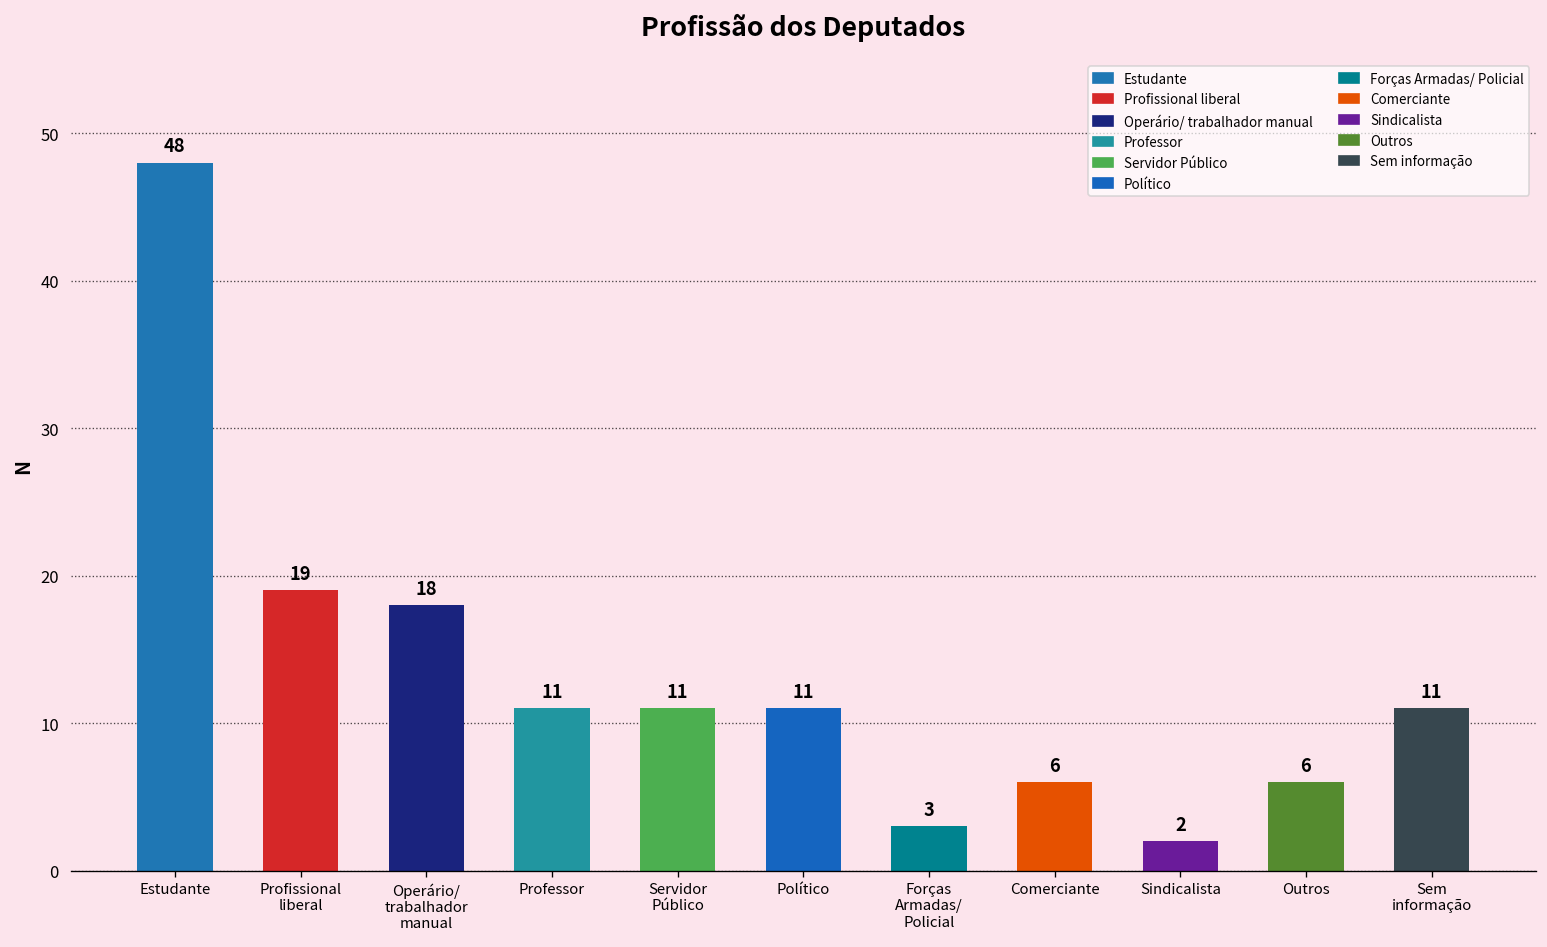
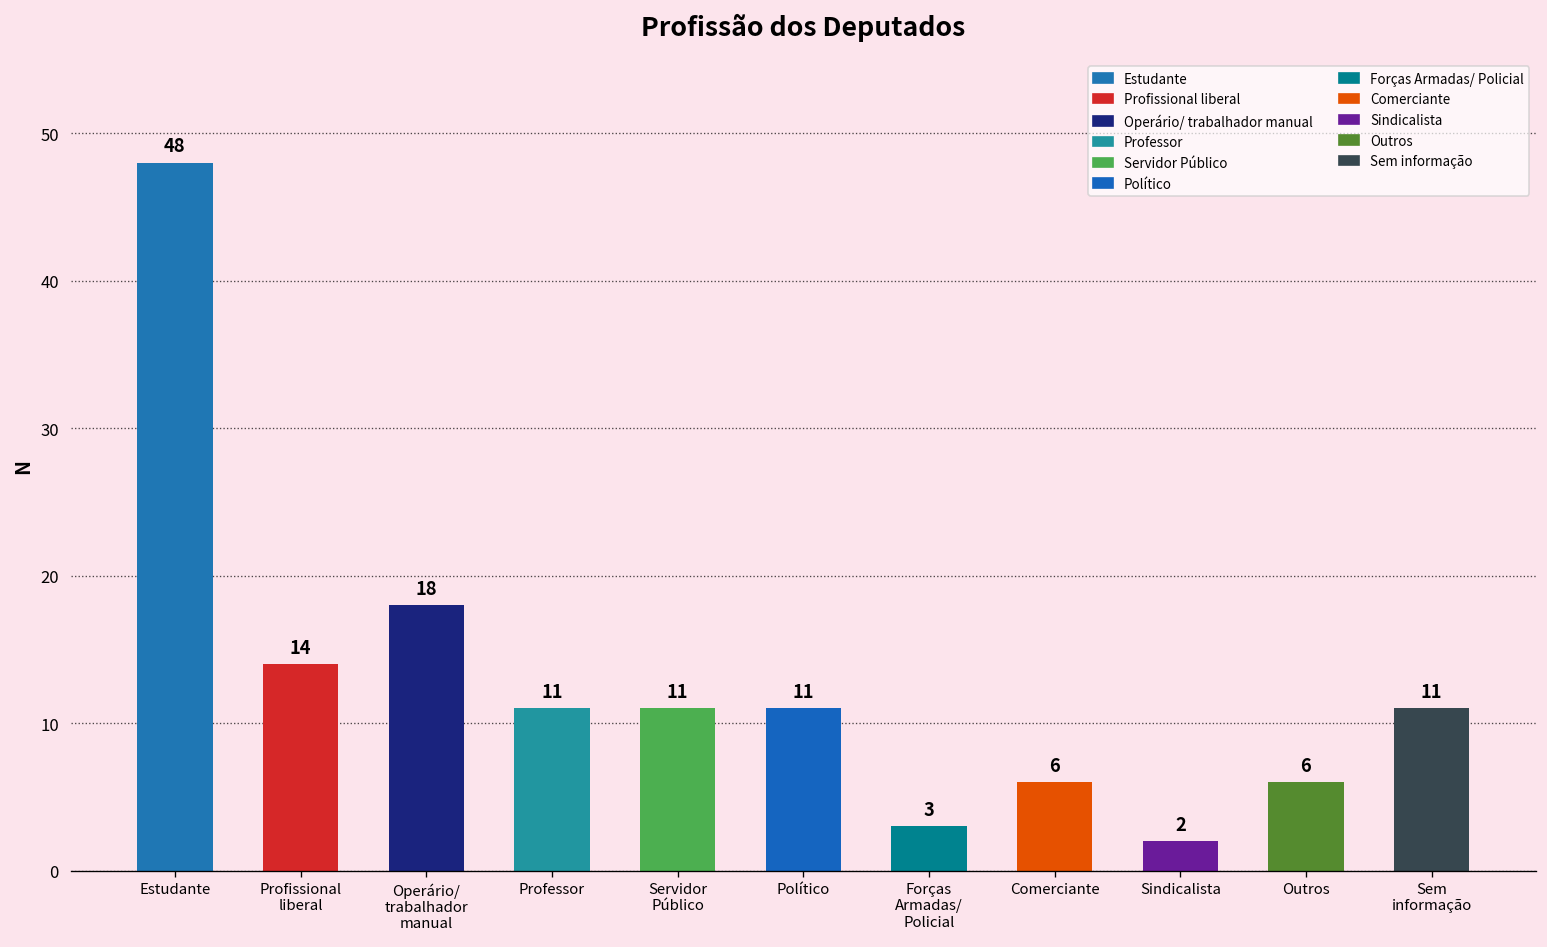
Profissional liberal: 19 -> 14
